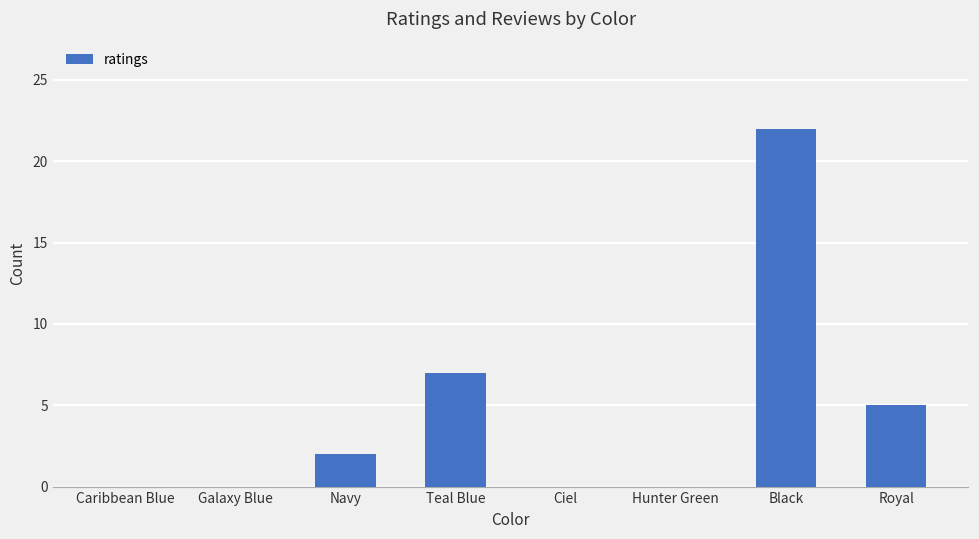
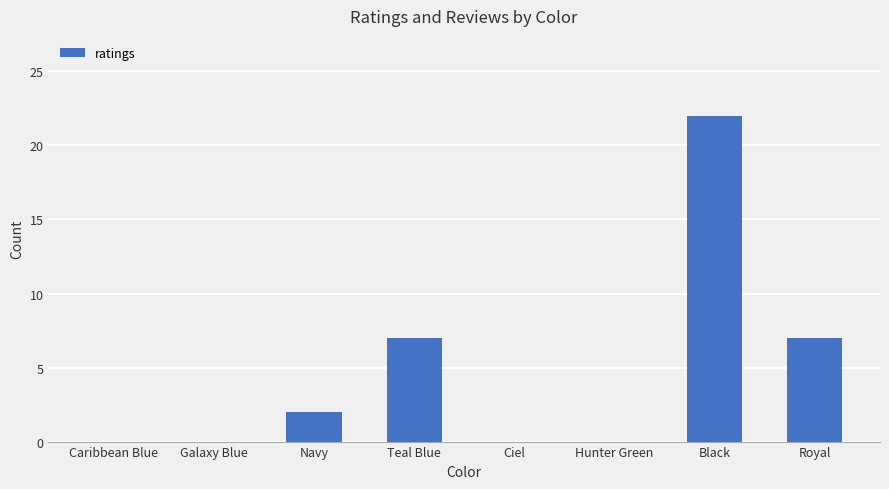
Royal: 5 -> 7
